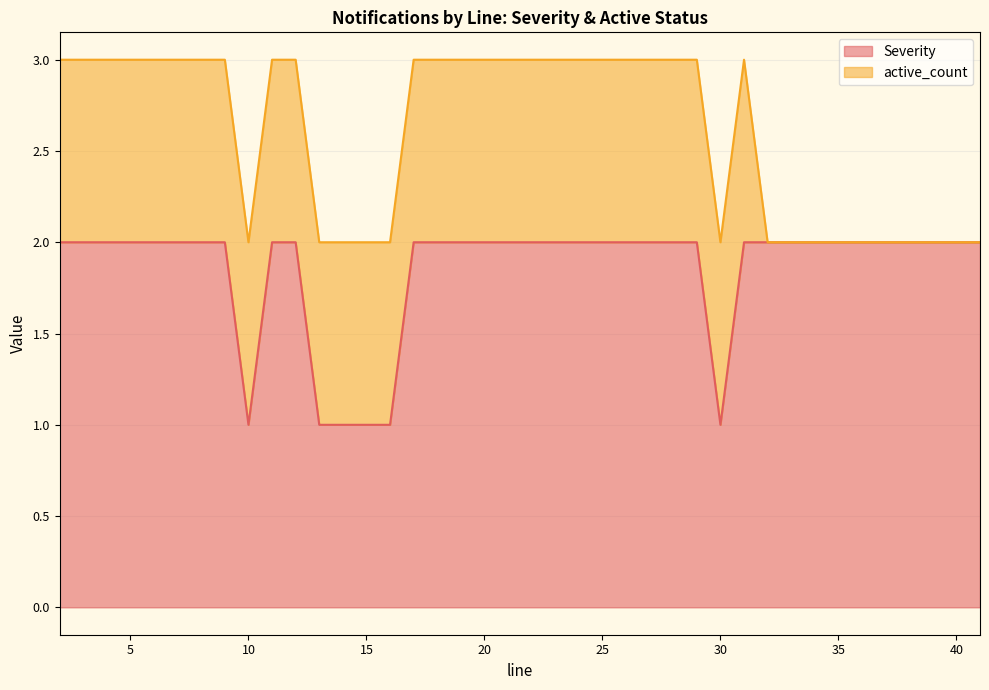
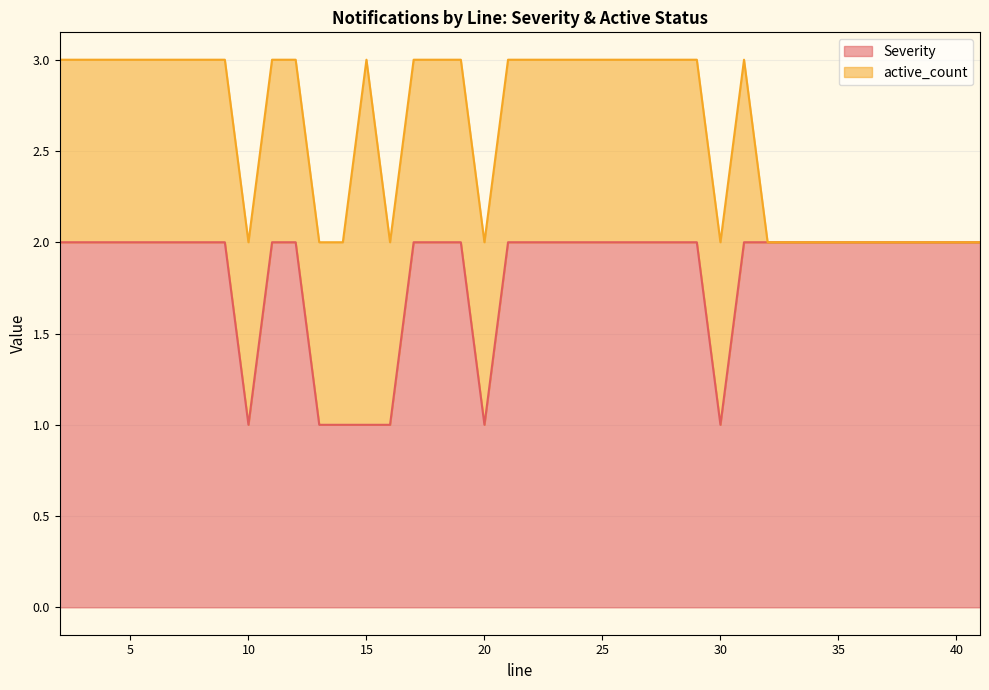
active_count, 15: 1 -> 2
Severity, 20: 2 -> 1
